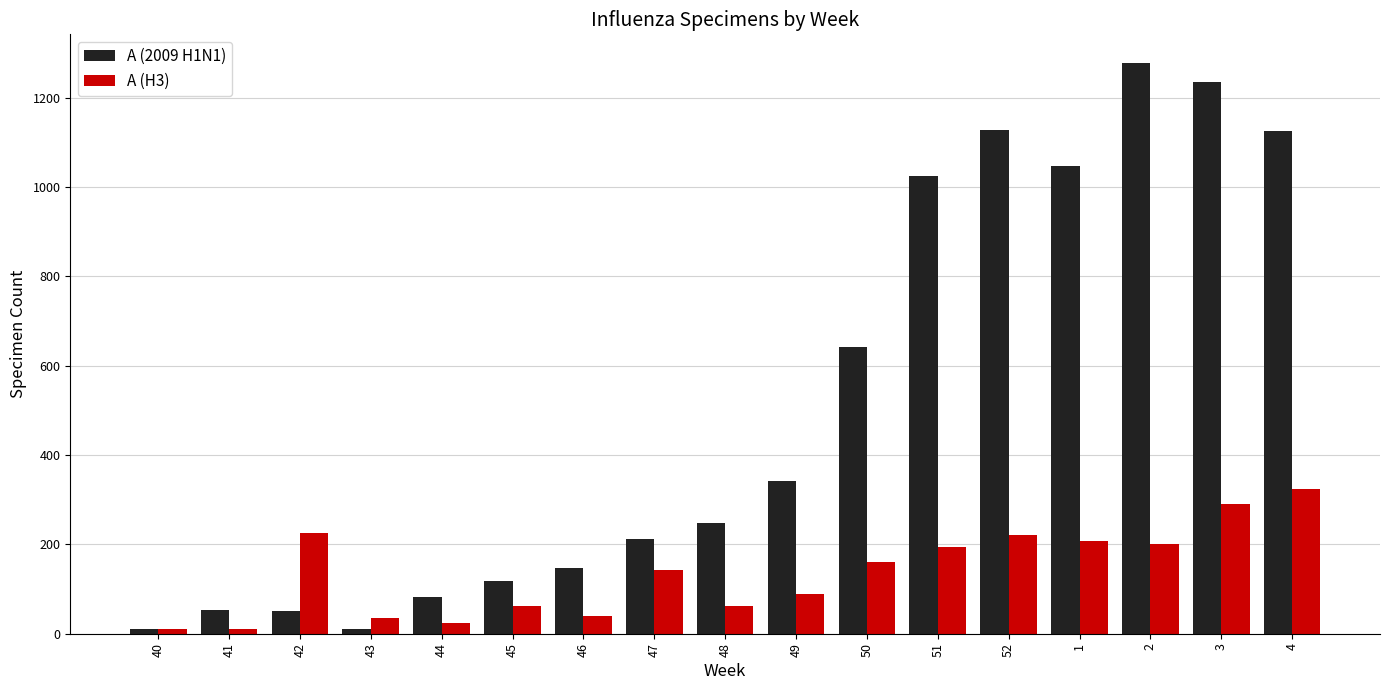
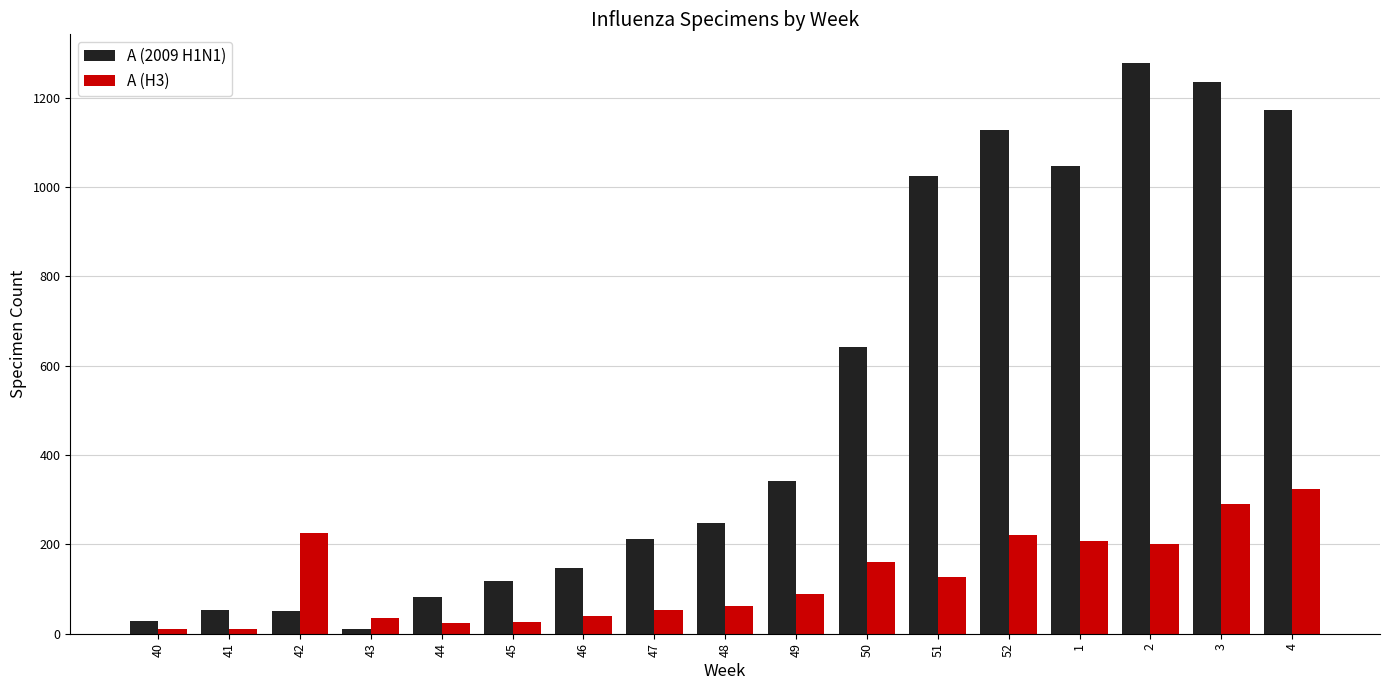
A (2009 H1N1), 40: 10 -> 30
A (H3), 45: 60 -> 30
A (H3), 47: 140 -> 50
A (H3), 51: 200 -> 130
A (2009 H1N1), 4: 1130 -> 1170
